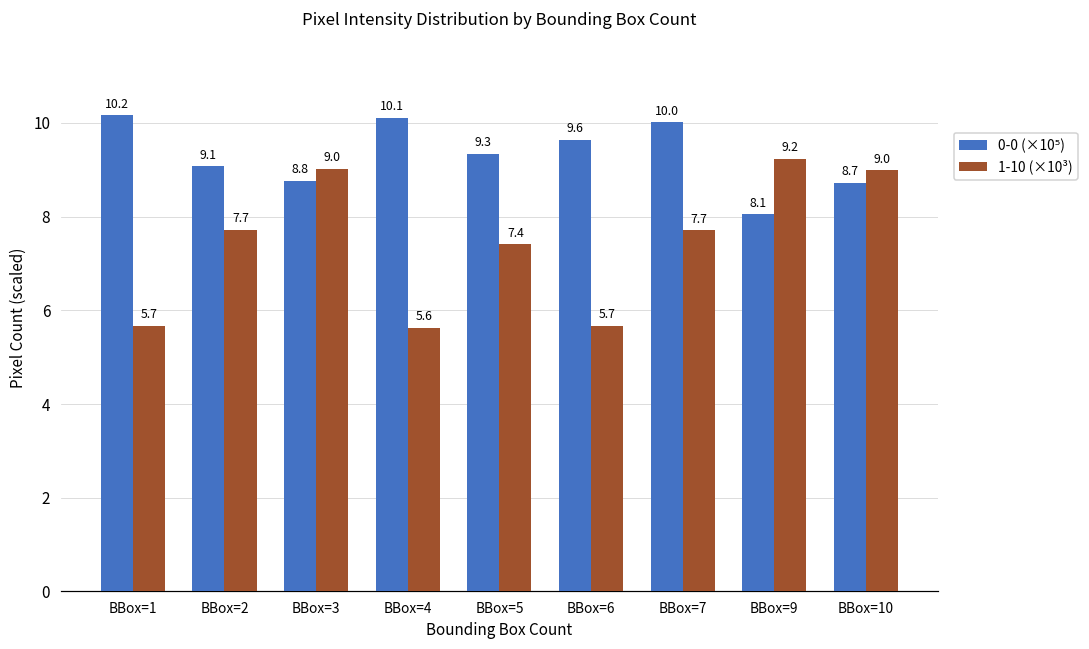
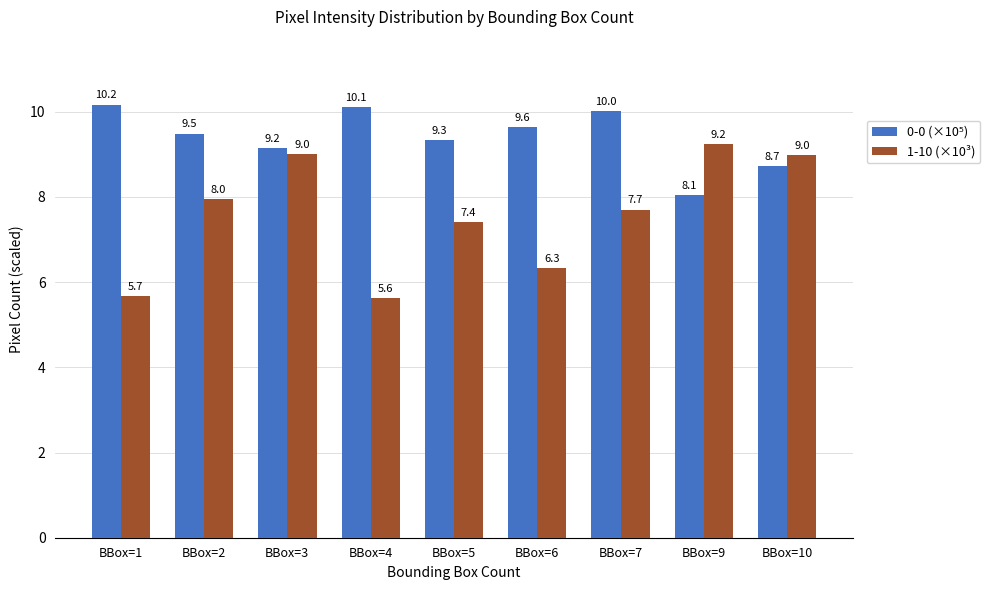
0-0 (×10⁵), BBox=2: 9.1 -> 9.5
1-10 (×10³), BBox=2: 7.7 -> 8.0
0-0 (×10⁵), BBox=3: 8.8 -> 9.2
1-10 (×10³), BBox=6: 5.7 -> 6.3
